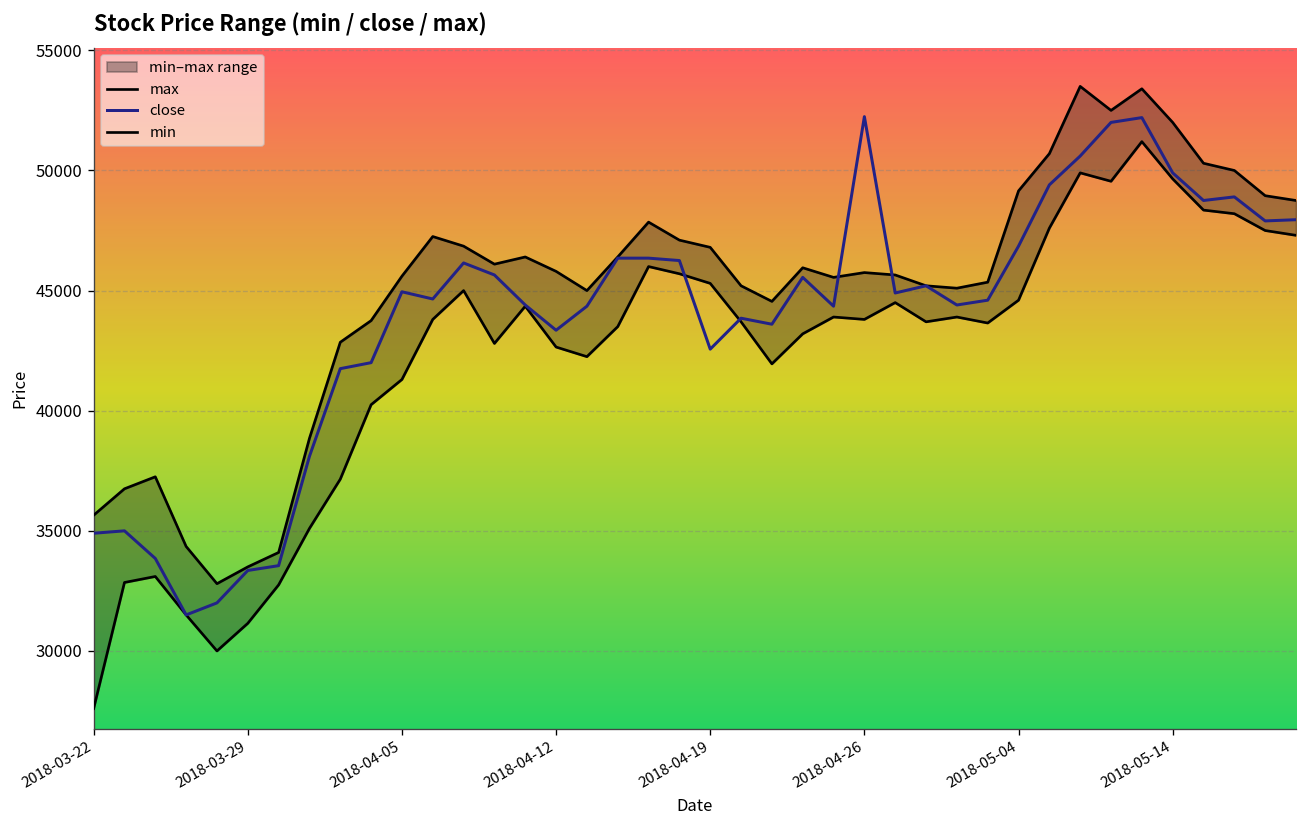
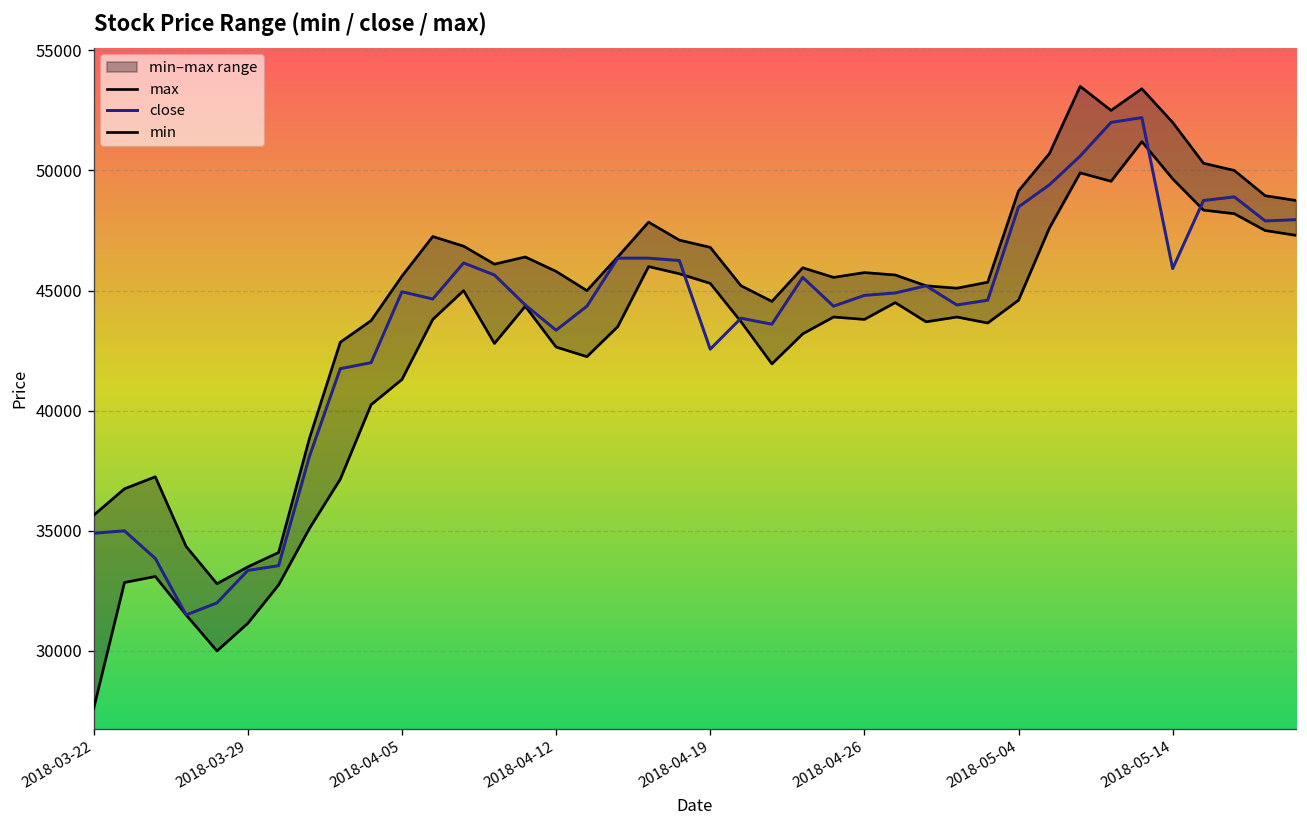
close, 2018-04-26: 52200 -> 44800
close, 2018-05-04: 46900 -> 48500
close, 2018-05-14: 49900 -> 45900
